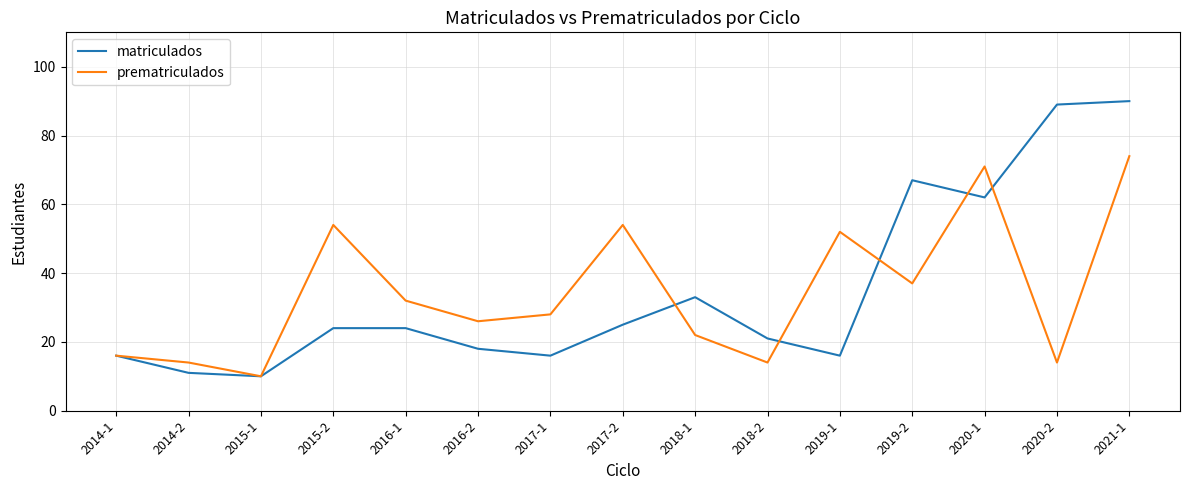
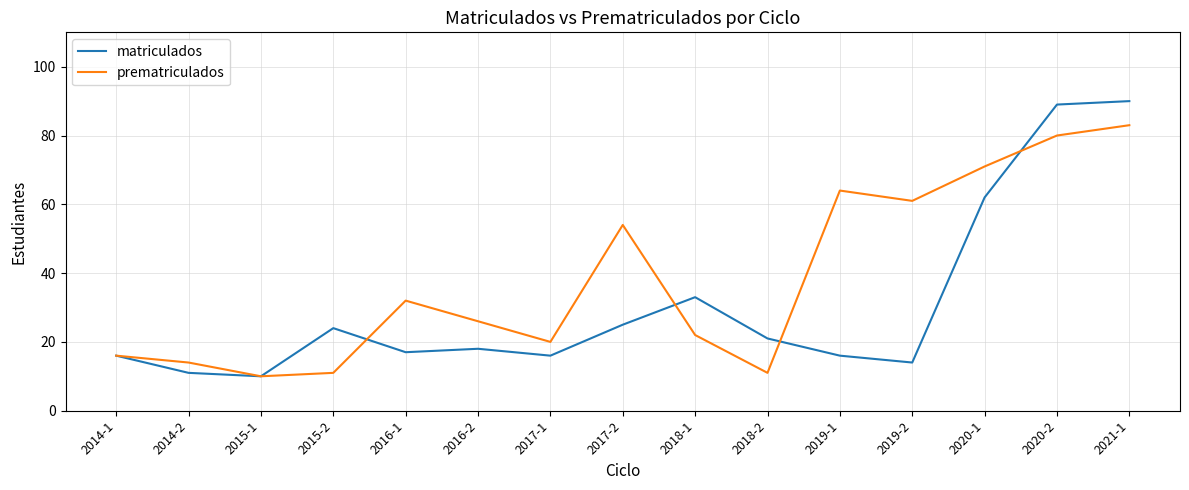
prematriculados, 2015-2: 54 -> 11
matriculados, 2016-1: 24 -> 17
prematriculados, 2017-1: 28 -> 20
prematriculados, 2018-2: 14 -> 11
prematriculados, 2019-1: 52 -> 64
matriculados, 2019-2: 67 -> 14
prematriculados, 2019-2: 37 -> 61
prematriculados, 2020-2: 14 -> 80
prematriculados, 2021-1: 74 -> 83
